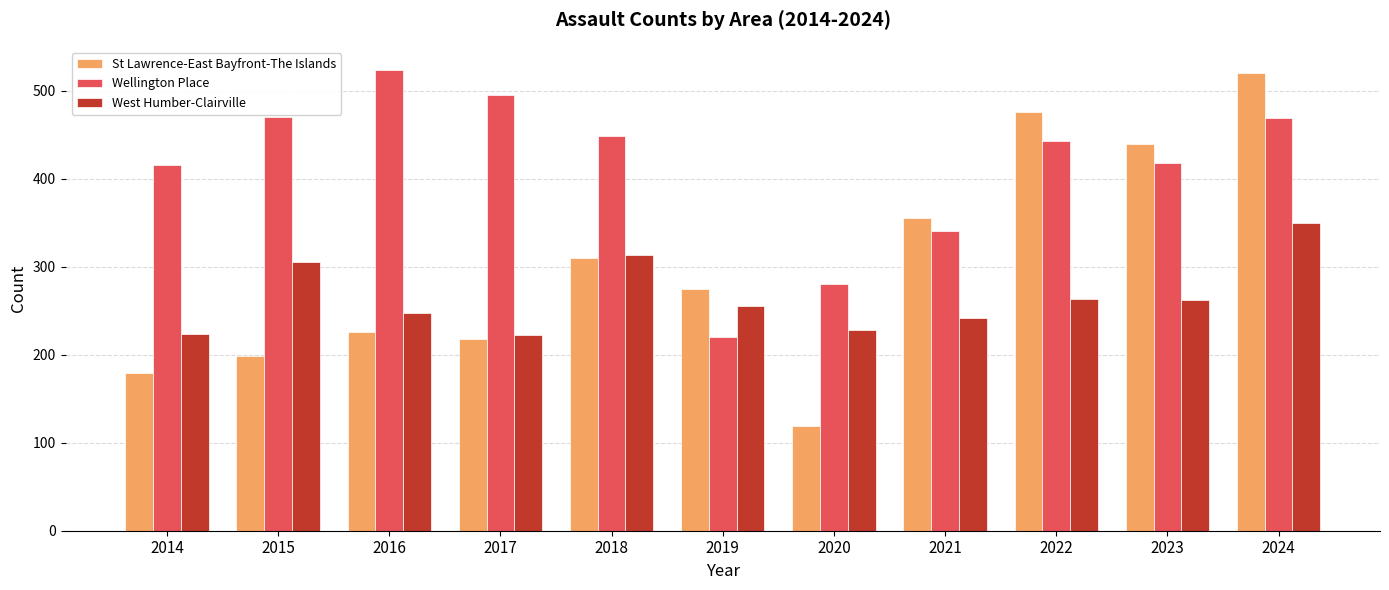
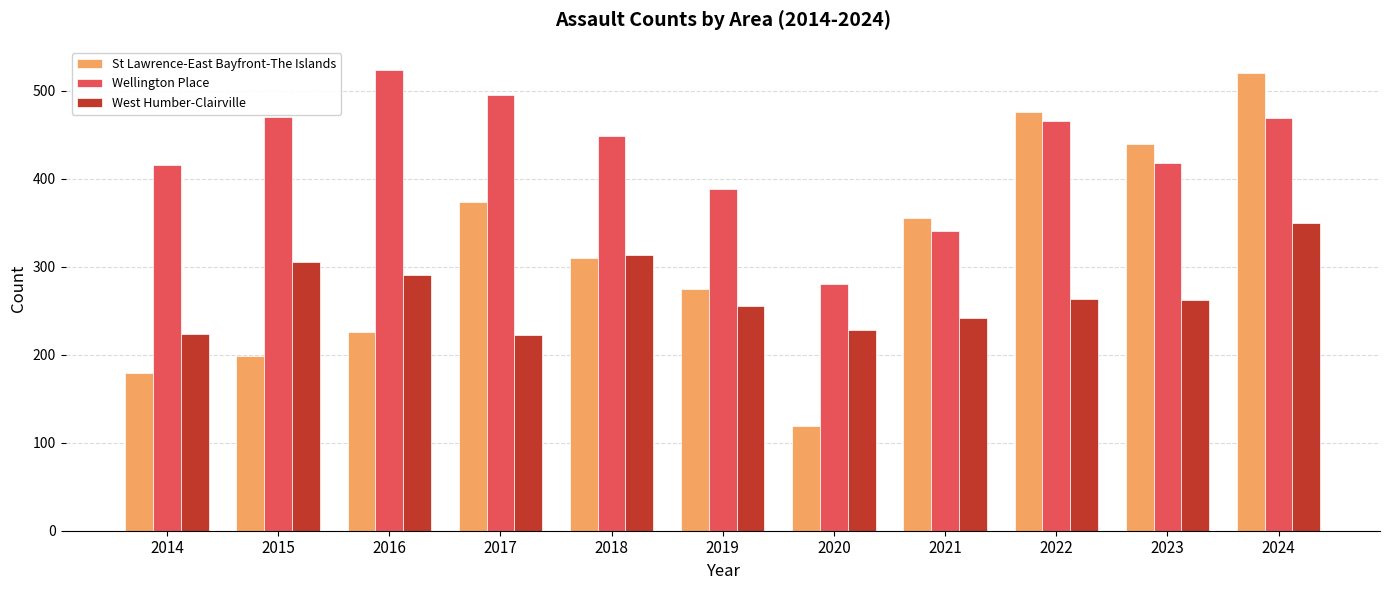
West Humber-Clairville, 2016: 250 -> 290
St Lawrence-East Bayfront-The Islands, 2017: 220 -> 370
Wellington Place, 2019: 220 -> 390
Wellington Place, 2022: 440 -> 470
